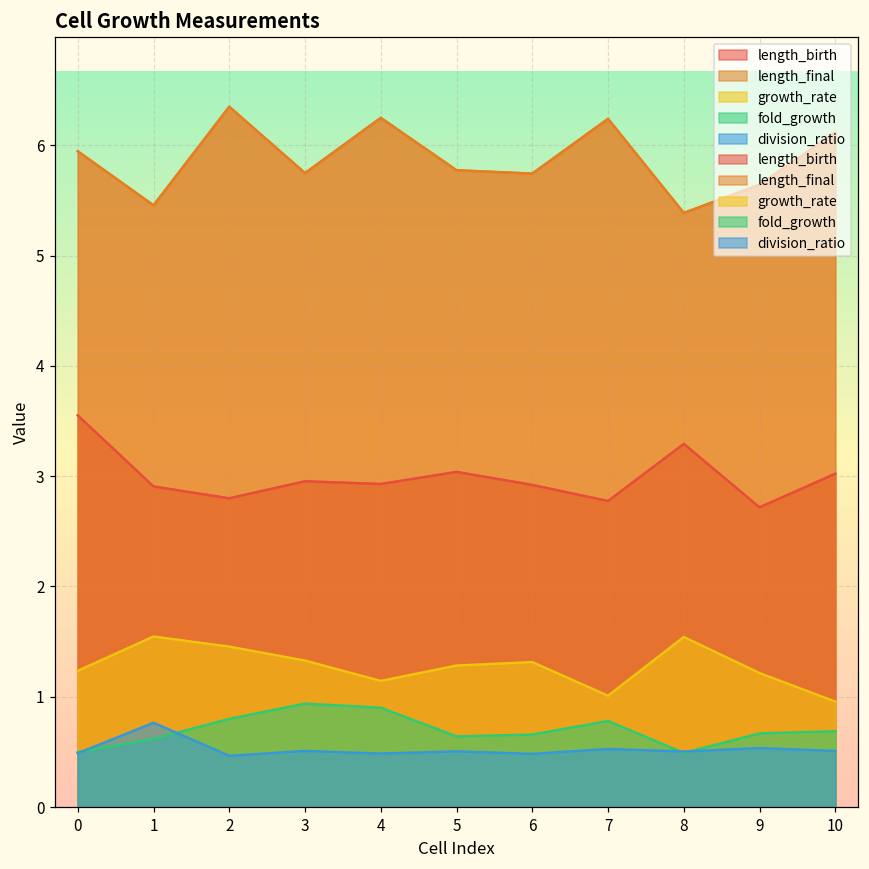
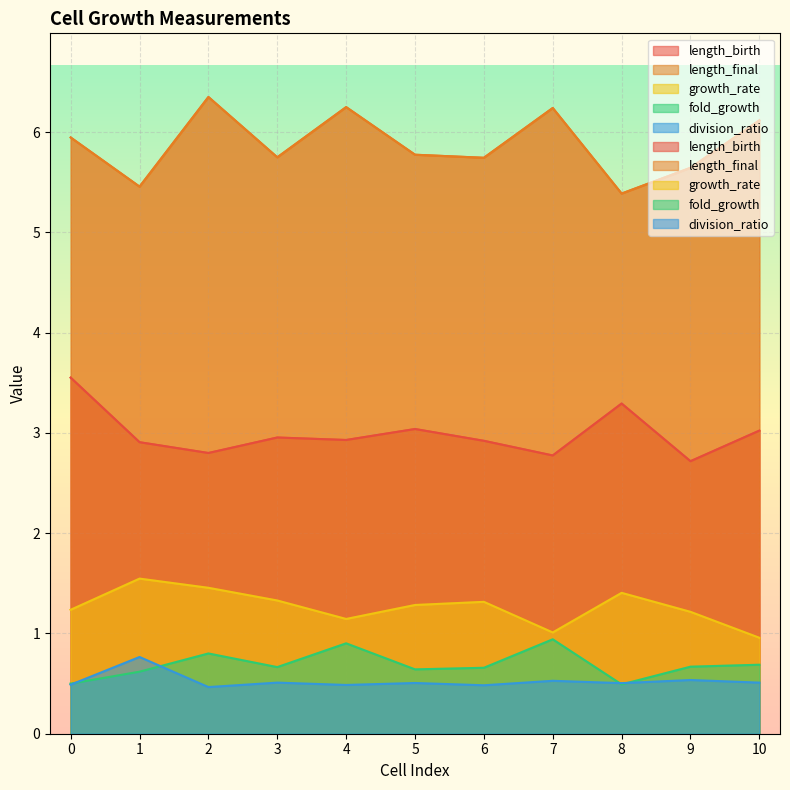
fold_growth, 3: 0.94 -> 0.66
fold_growth, 7: 0.78 -> 0.94
growth_rate, 8: 1.54 -> 1.40
